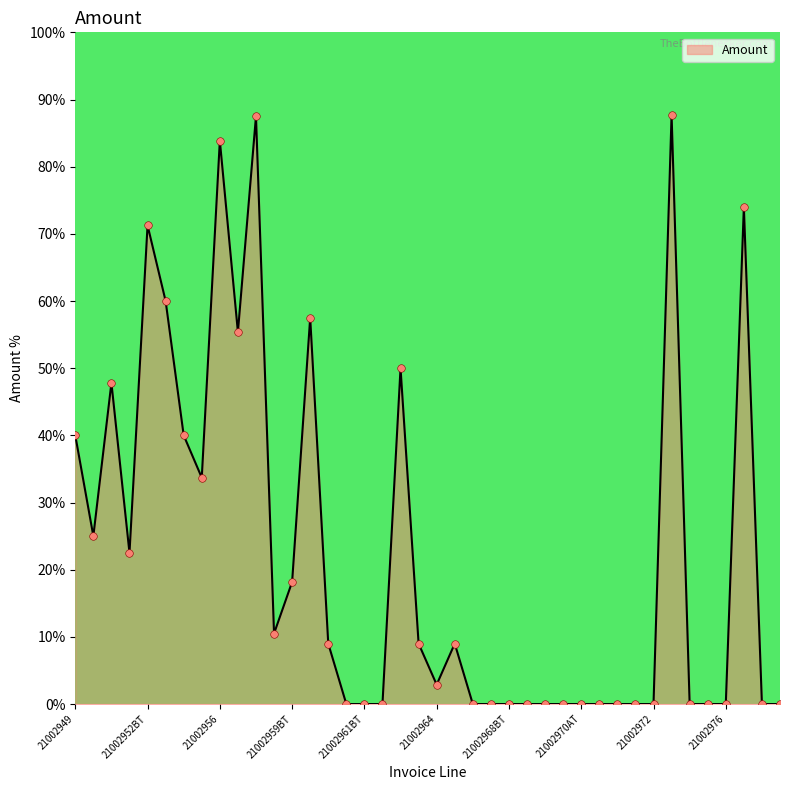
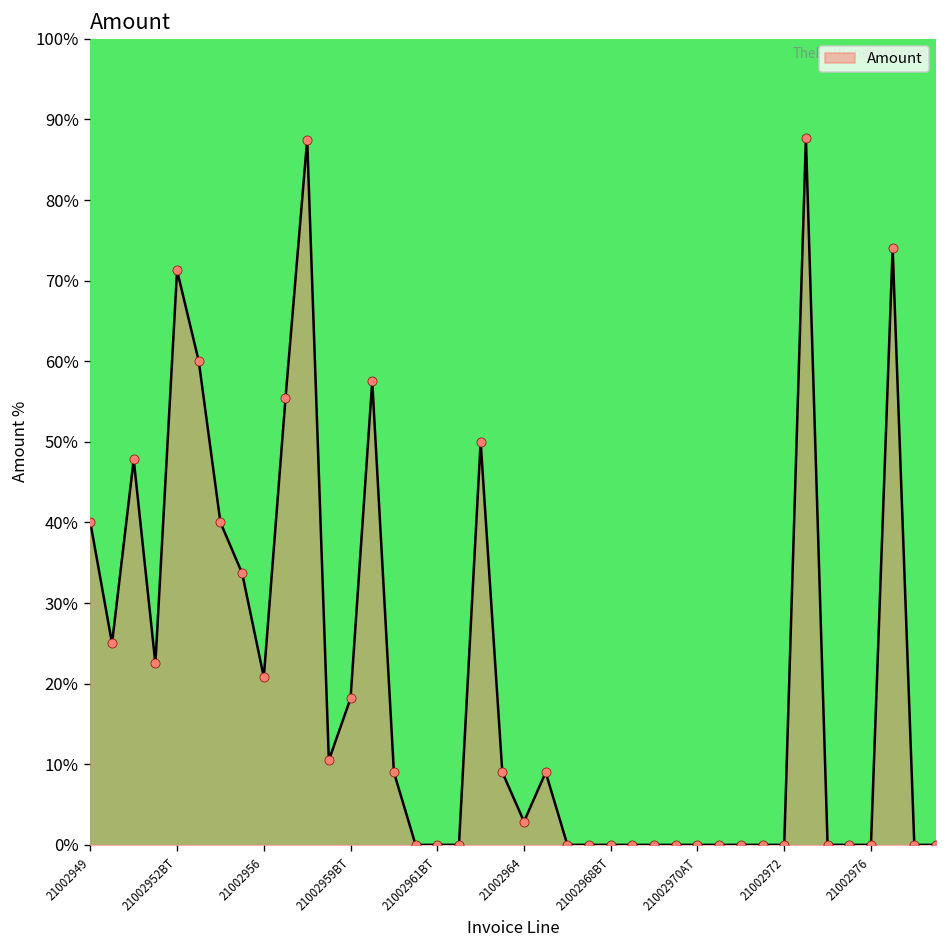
21002956: 84% -> 21%
